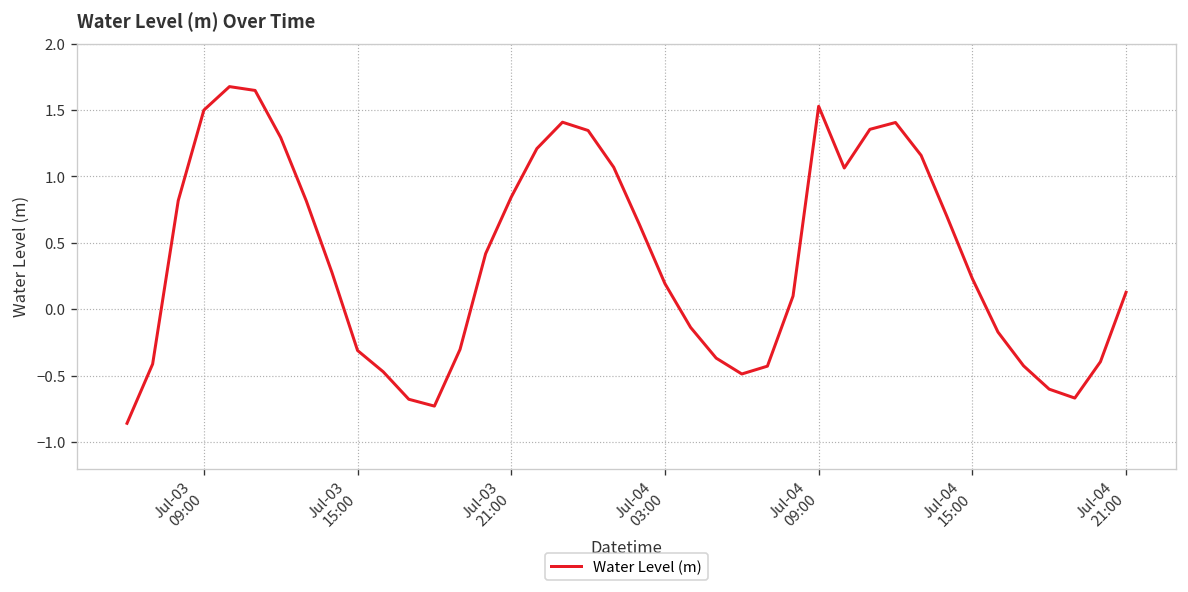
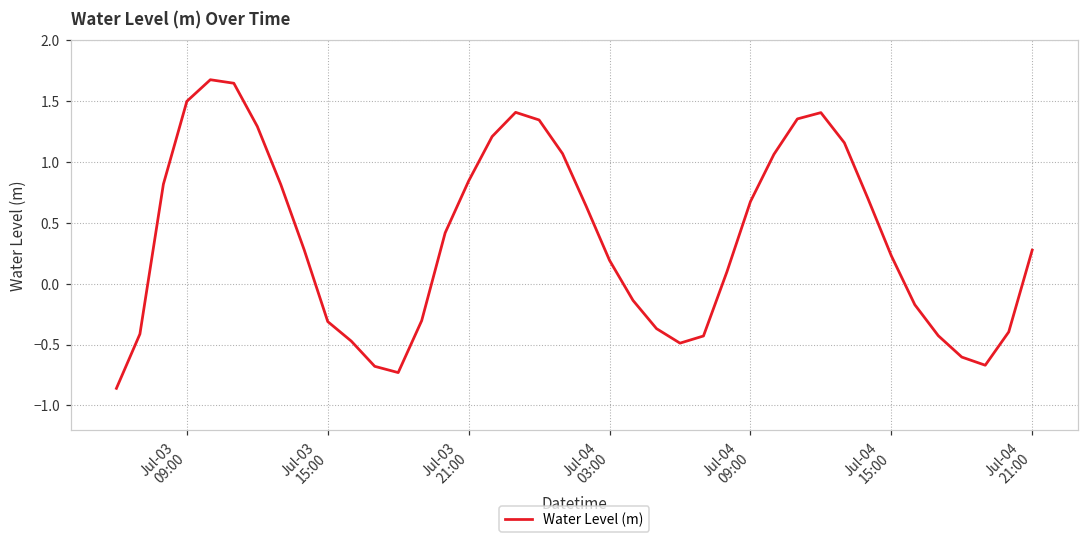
Jul-04 09:00: 1.53 -> 0.67
Jul-04 21:00: 0.13 -> 0.28
